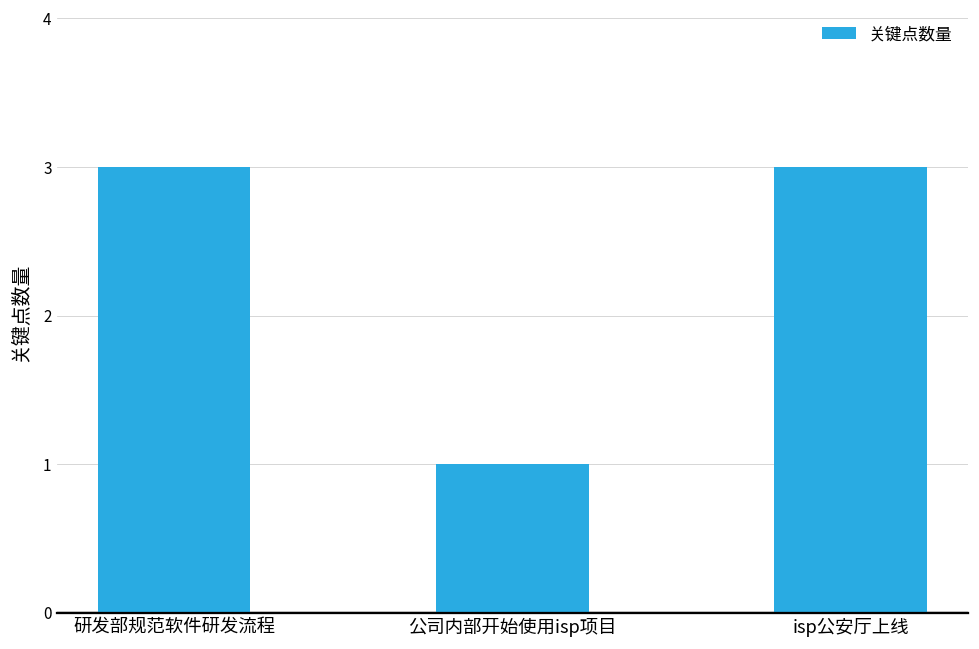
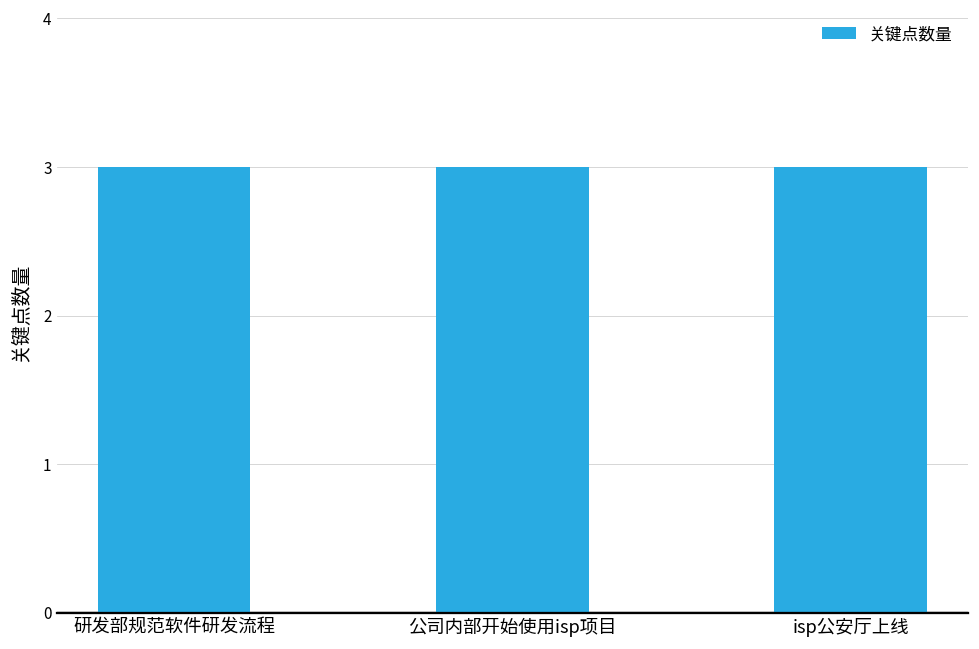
公司内部开始使用isp项目: 1 -> 3
